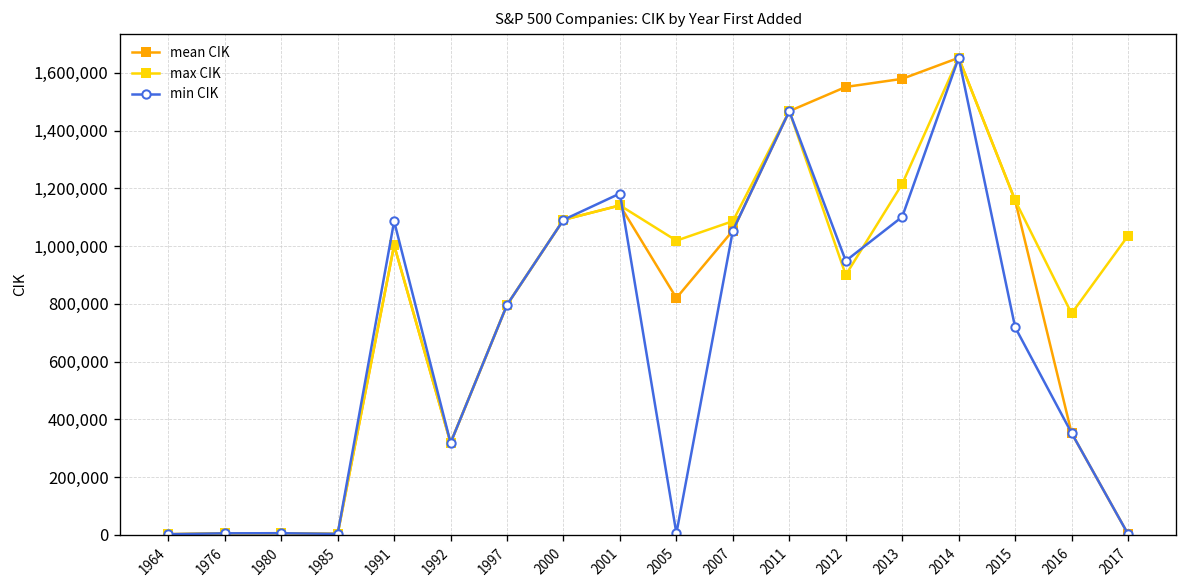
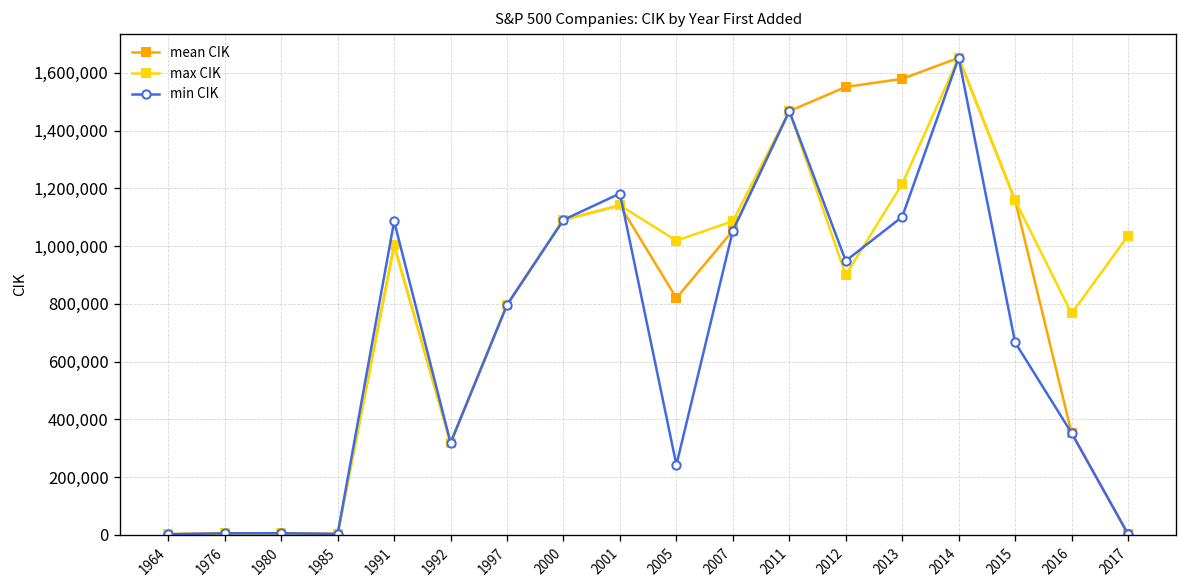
min CIK, 2005: 0 -> 240,000
min CIK, 2015: 720,000 -> 670,000
